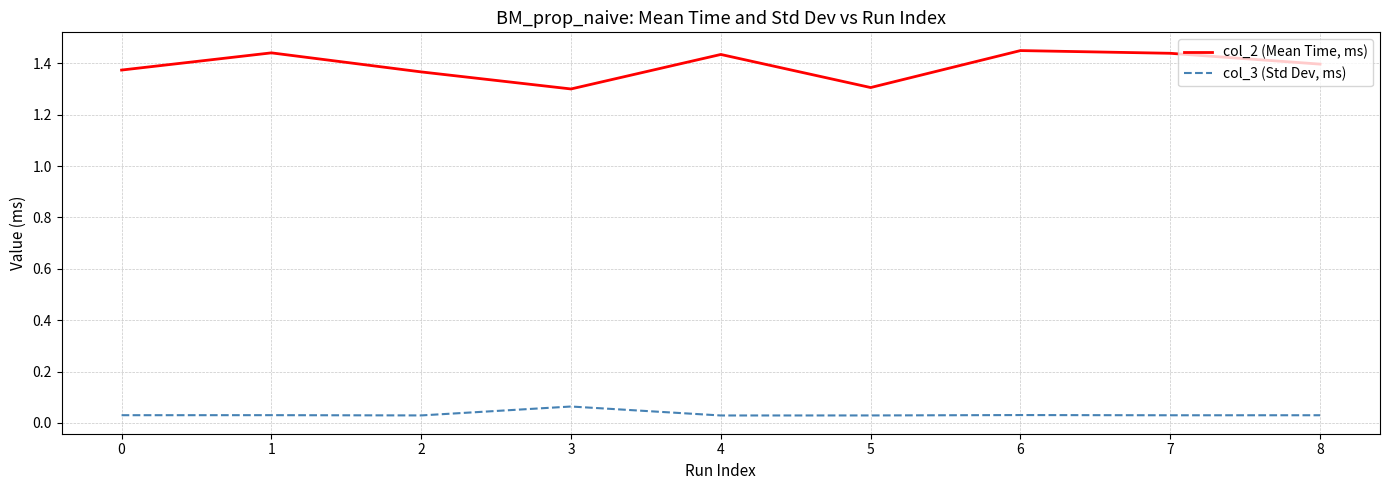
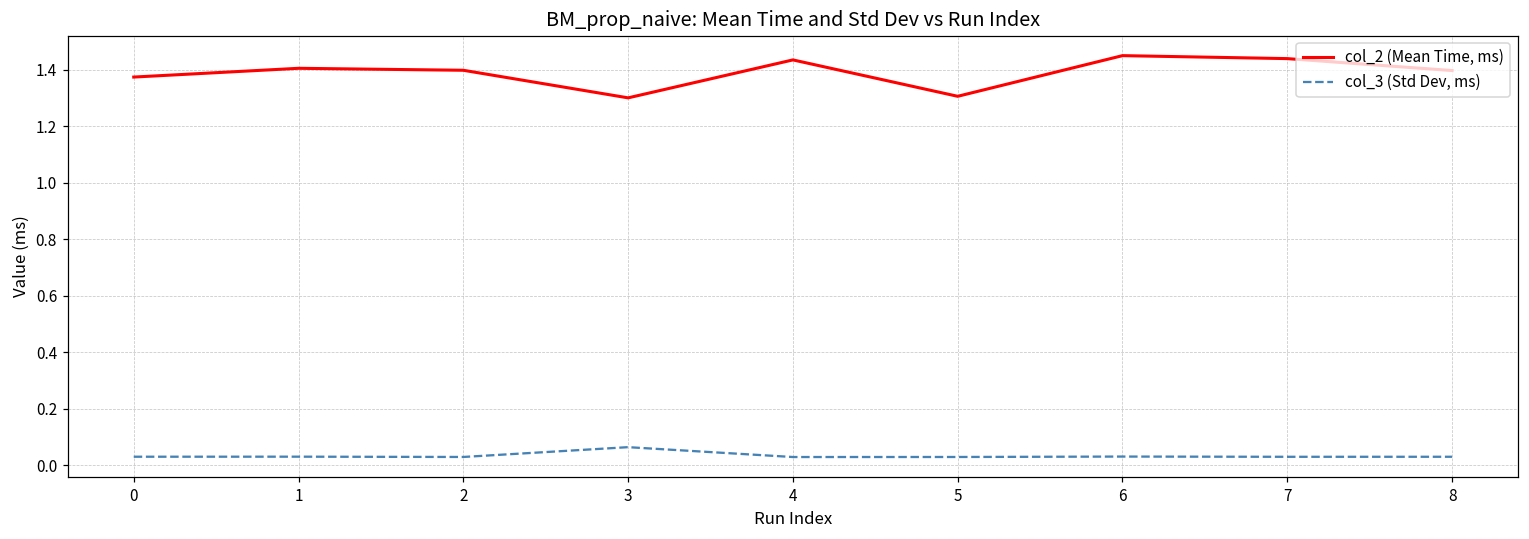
col_2 (Mean Time, ms), 1: 1.44 -> 1.40
col_2 (Mean Time, ms), 2: 1.37 -> 1.40
